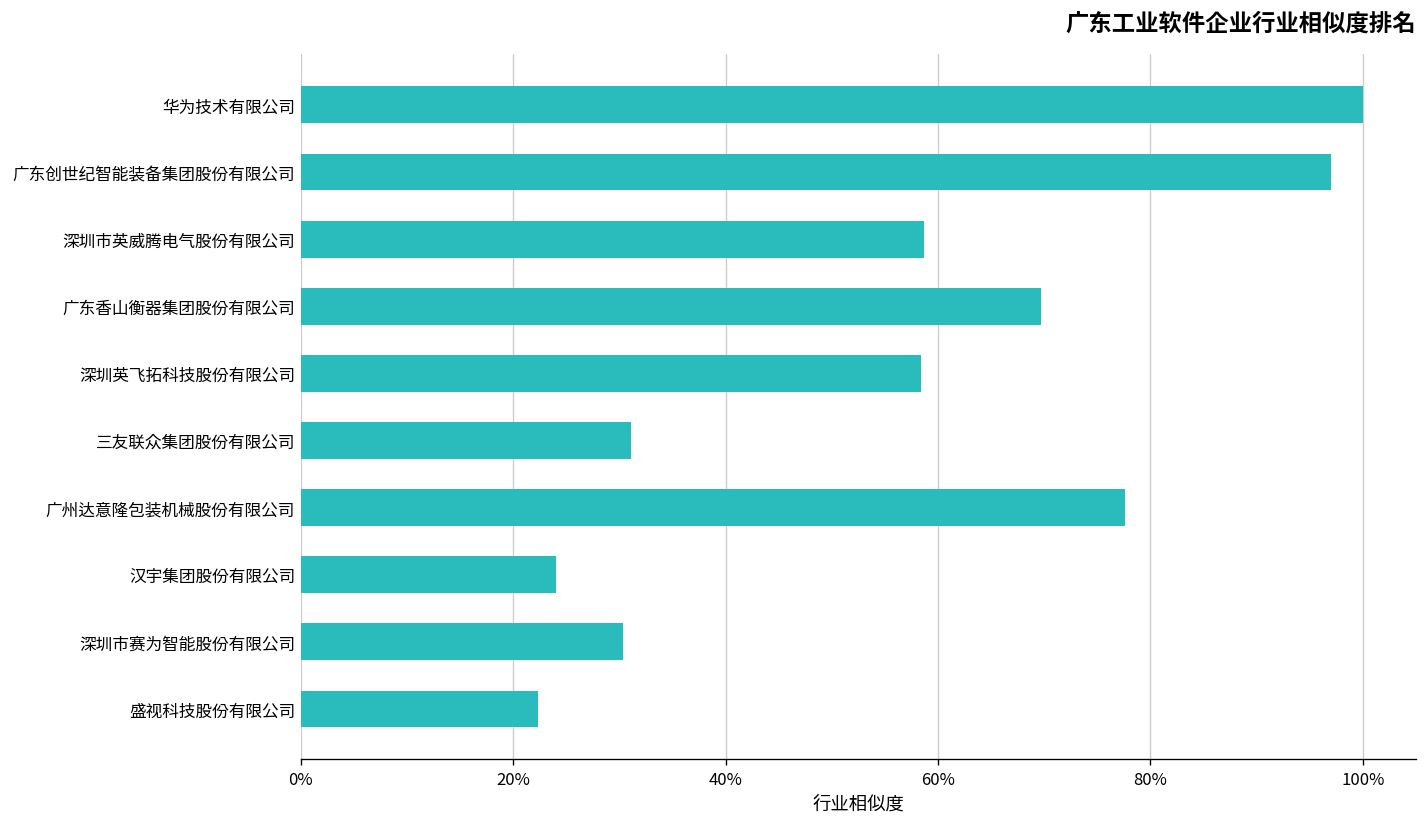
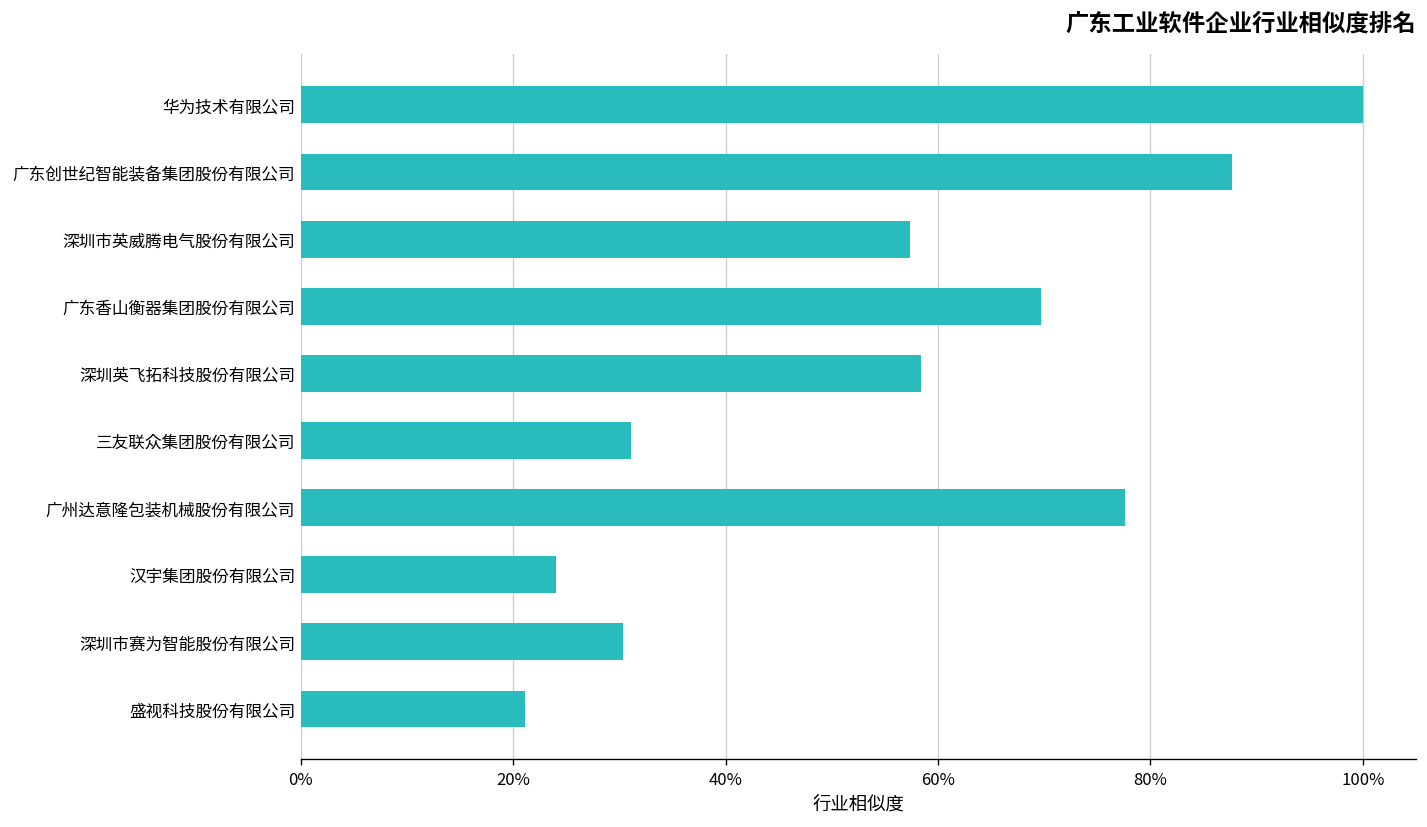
广东创世纪智能装备集团股份有限公司: 97% -> 88%
深圳市英威腾电气股份有限公司: 59% -> 57%
盛视科技股份有限公司: 22% -> 21%
